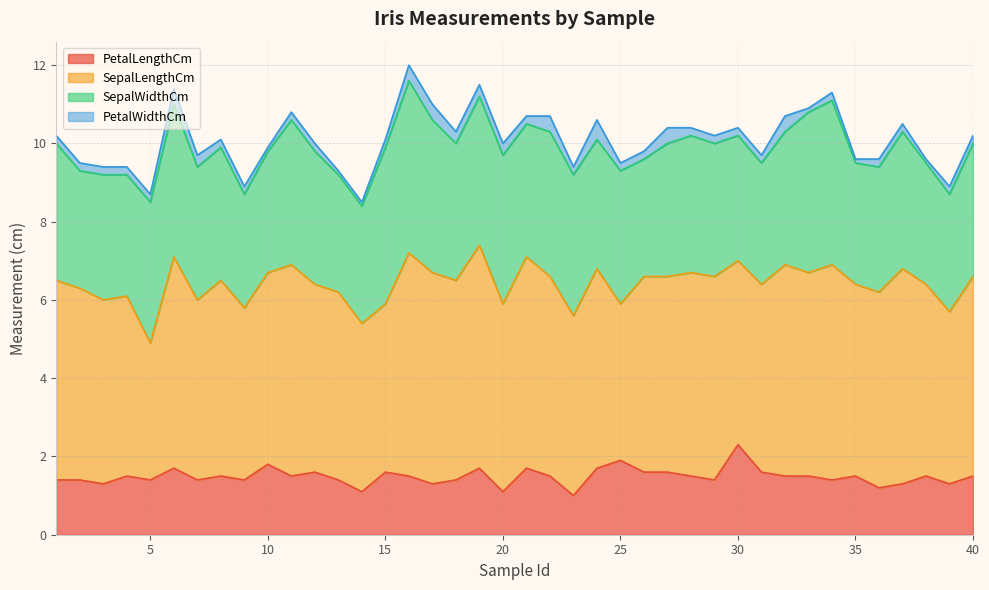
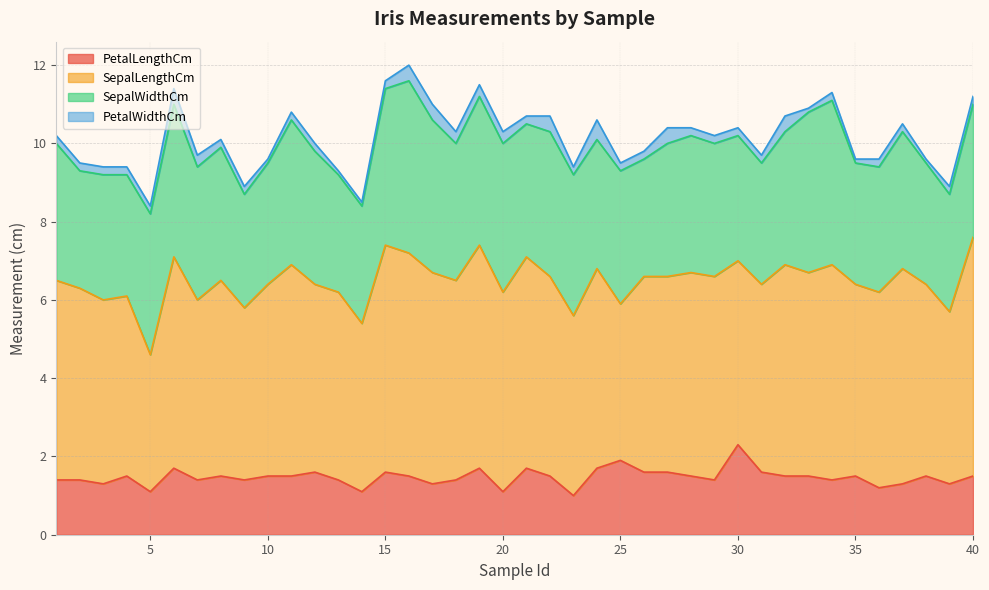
PetalLengthCm, 5: 1.4 -> 1.1
PetalLengthCm, 10: 1.8 -> 1.5
SepalLengthCm, 15: 4.3 -> 5.8
SepalLengthCm, 20: 4.8 -> 5.1
SepalLengthCm, 40: 5.1 -> 6.1
